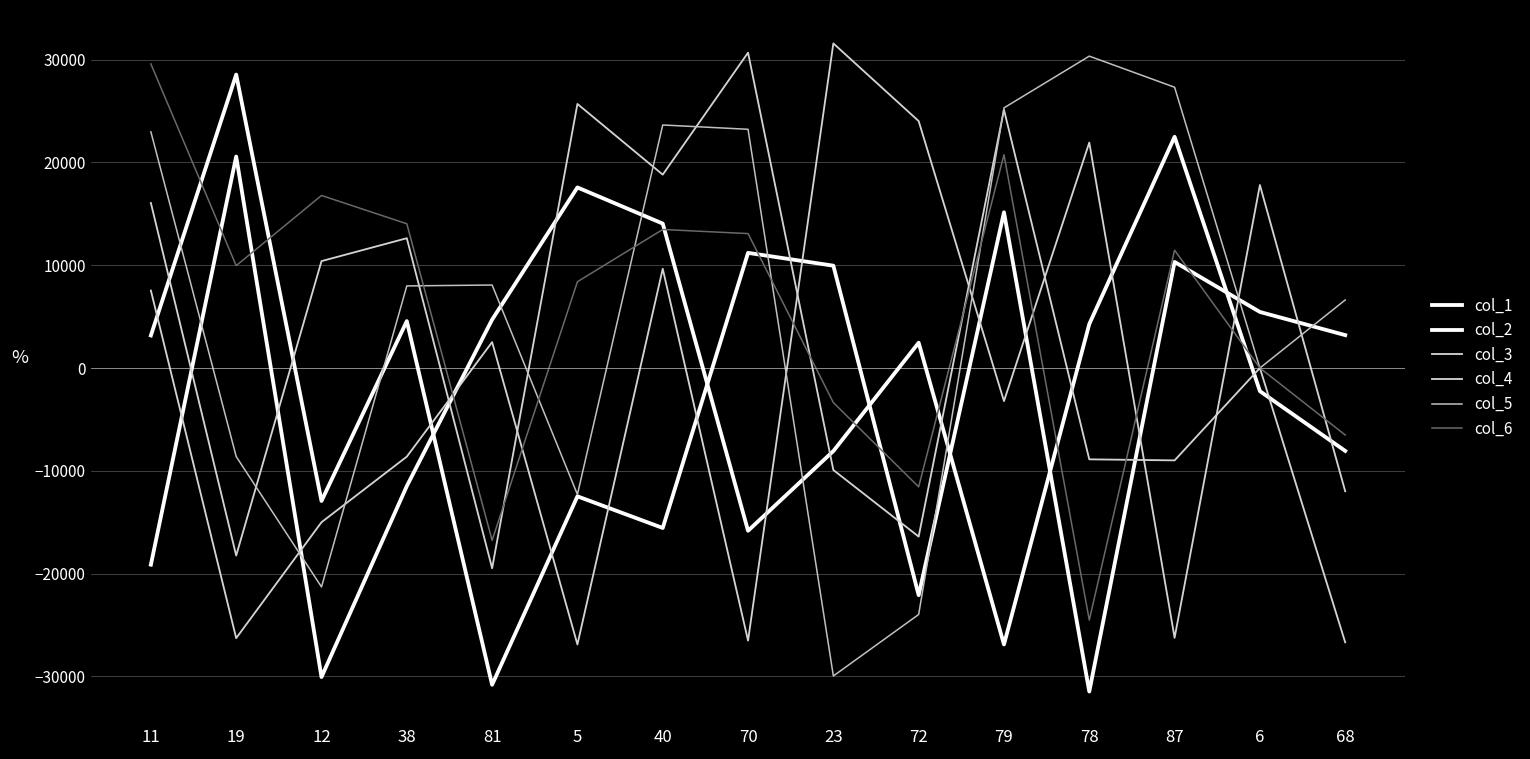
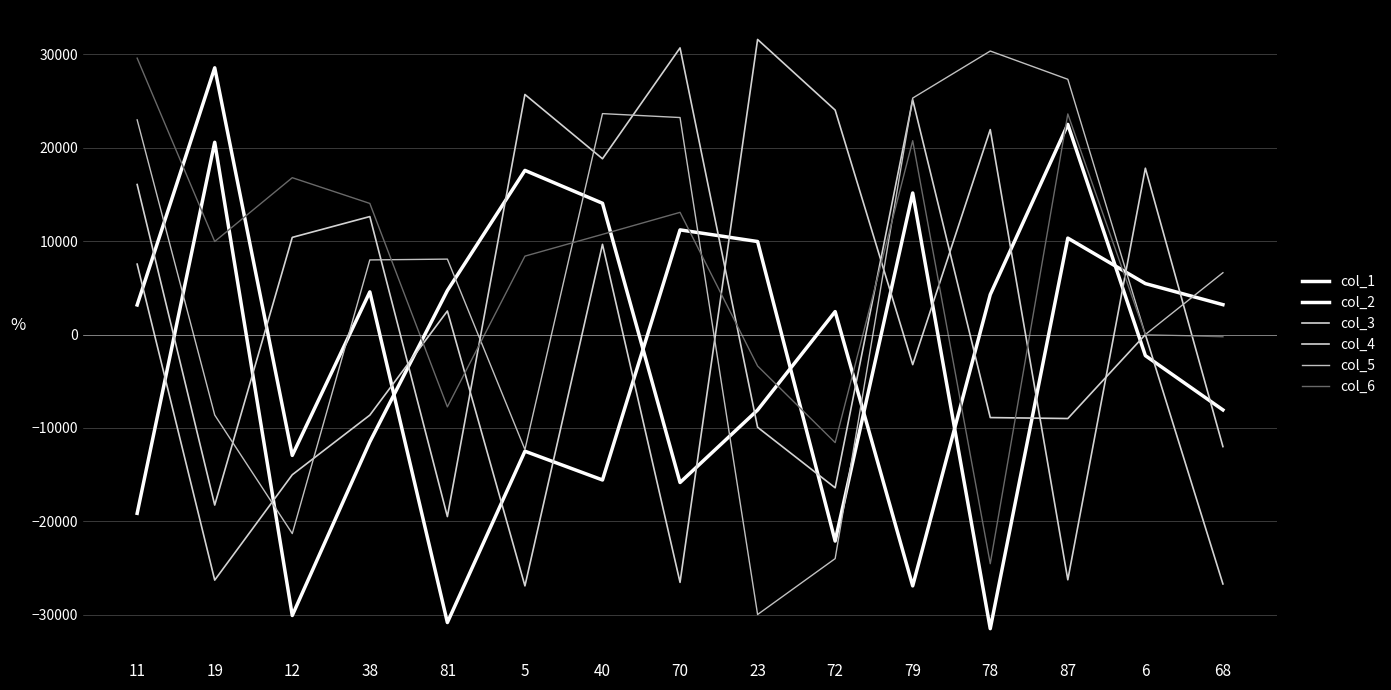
col_6, 81: -17000 -> -8000
col_6, 40: 13000 -> 11000
col_6, 87: 11000 -> 24000
col_6, 68: -7000 -> 0
